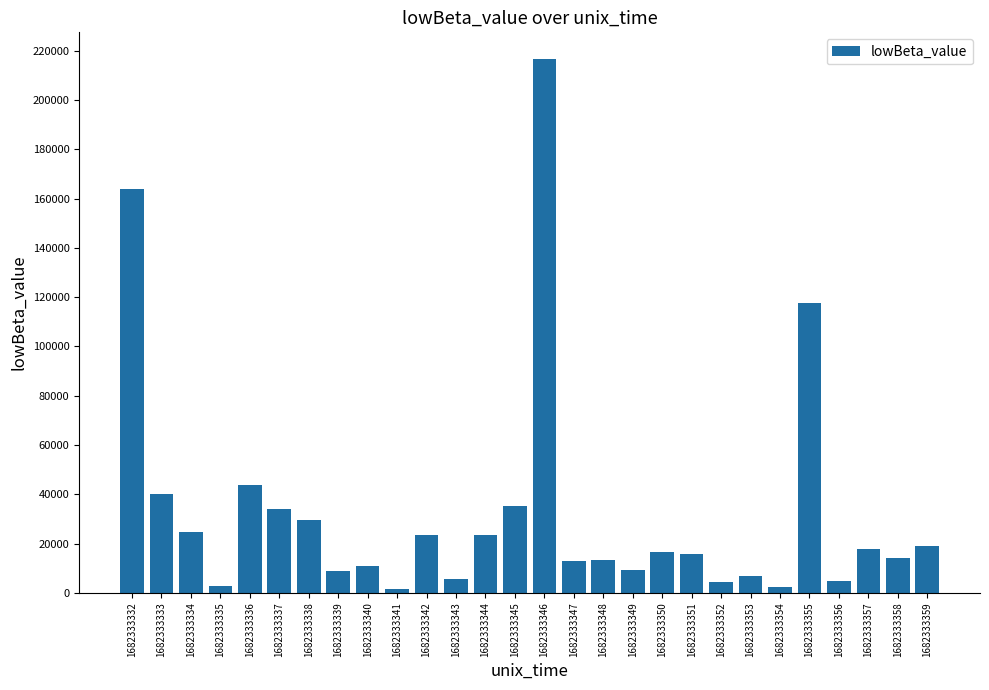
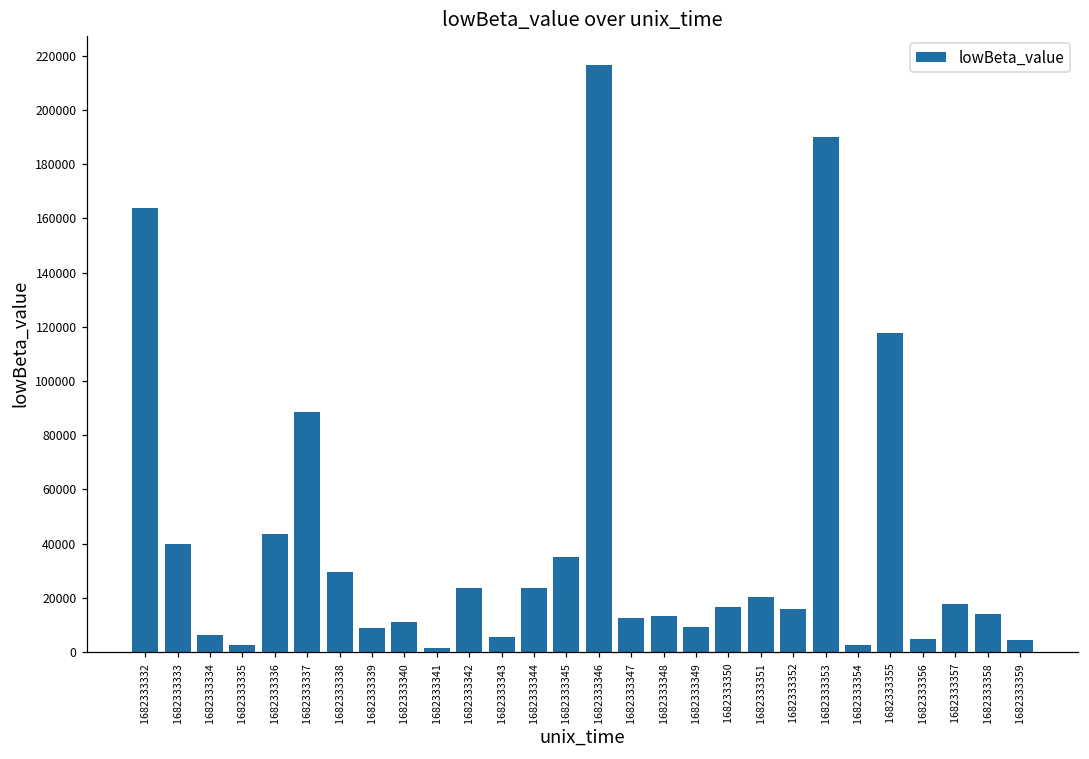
1682333334: 25000 -> 6000
1682333337: 34000 -> 89000
1682333351: 16000 -> 20000
1682333352: 5000 -> 16000
1682333353: 7000 -> 190000
1682333359: 19000 -> 4000
